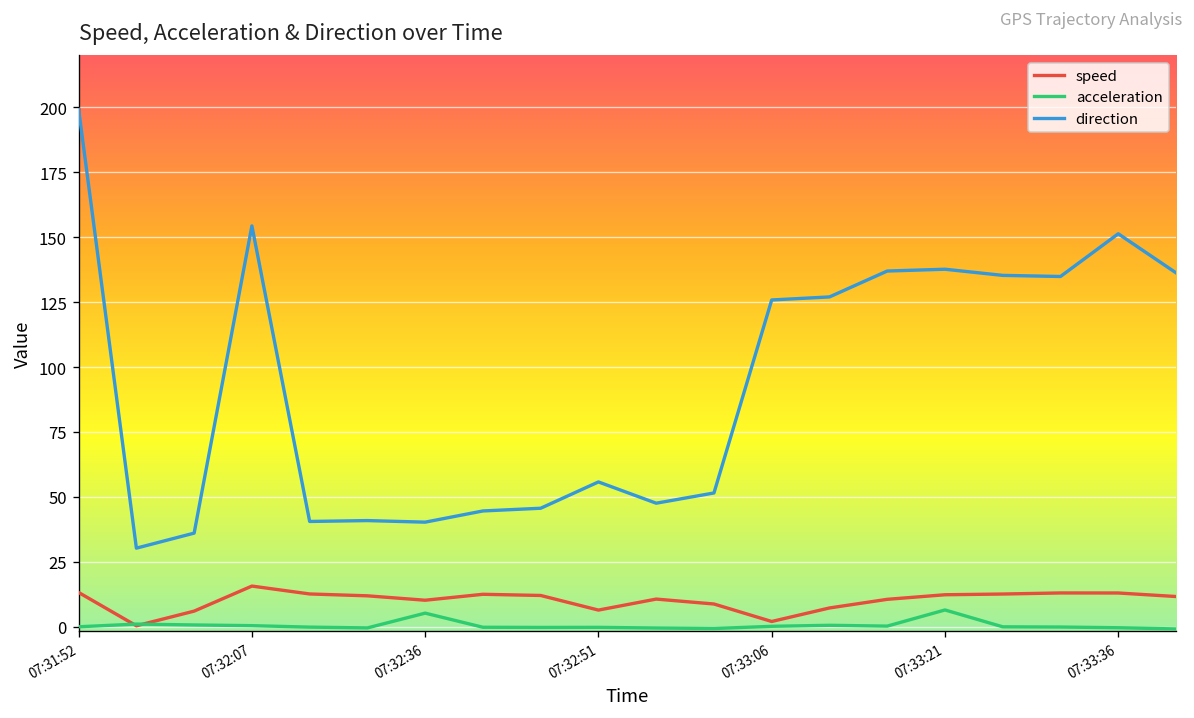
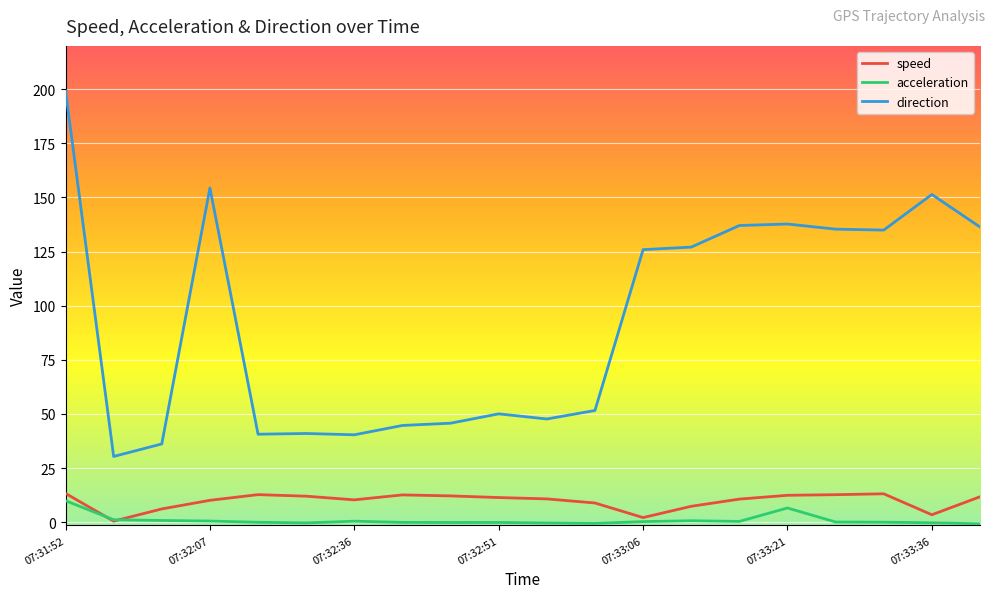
acceleration, 07:31:52: 0 -> 10
speed, 07:32:07: 16 -> 10
acceleration, 07:32:36: 5 -> 0
speed, 07:32:51: 7 -> 11
direction, 07:32:51: 56 -> 50
speed, 07:33:36: 13 -> 3
